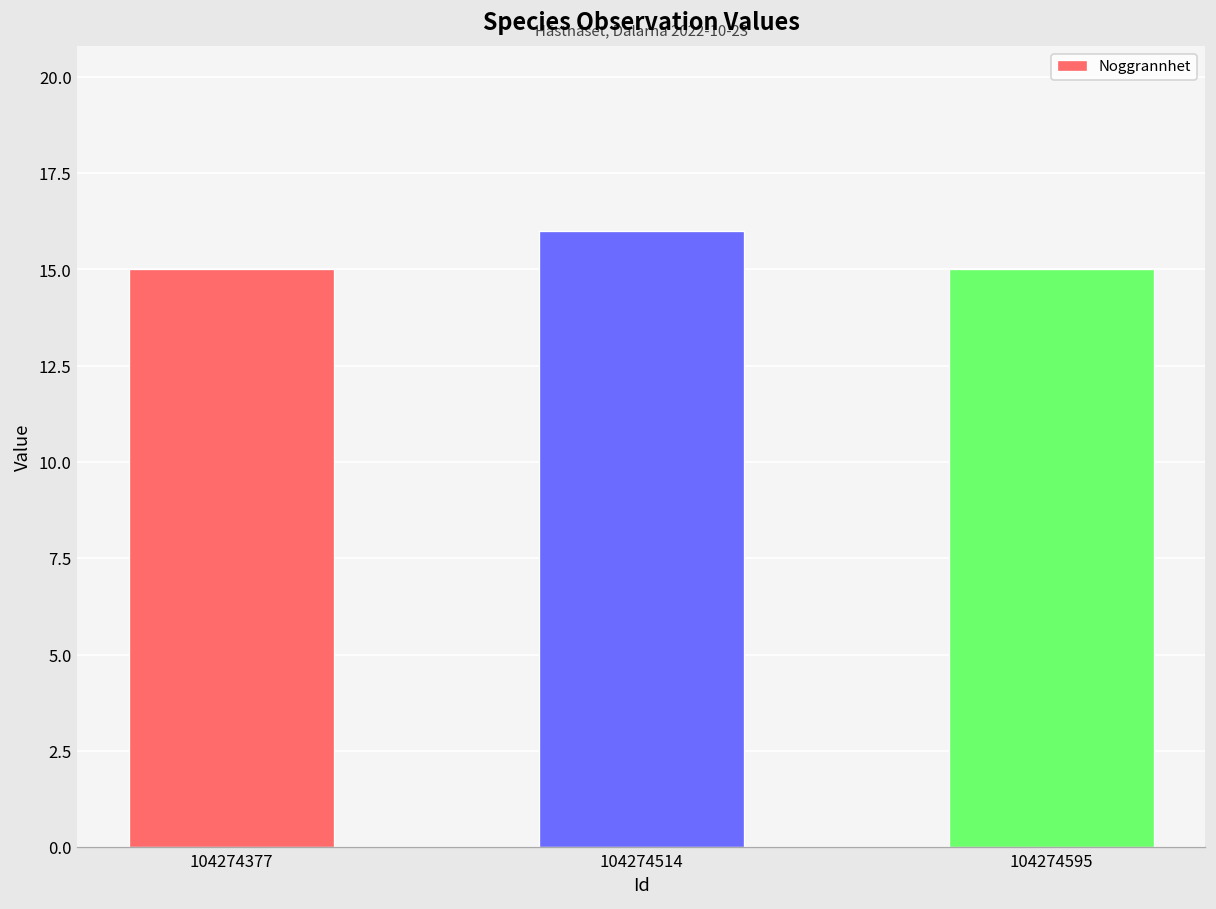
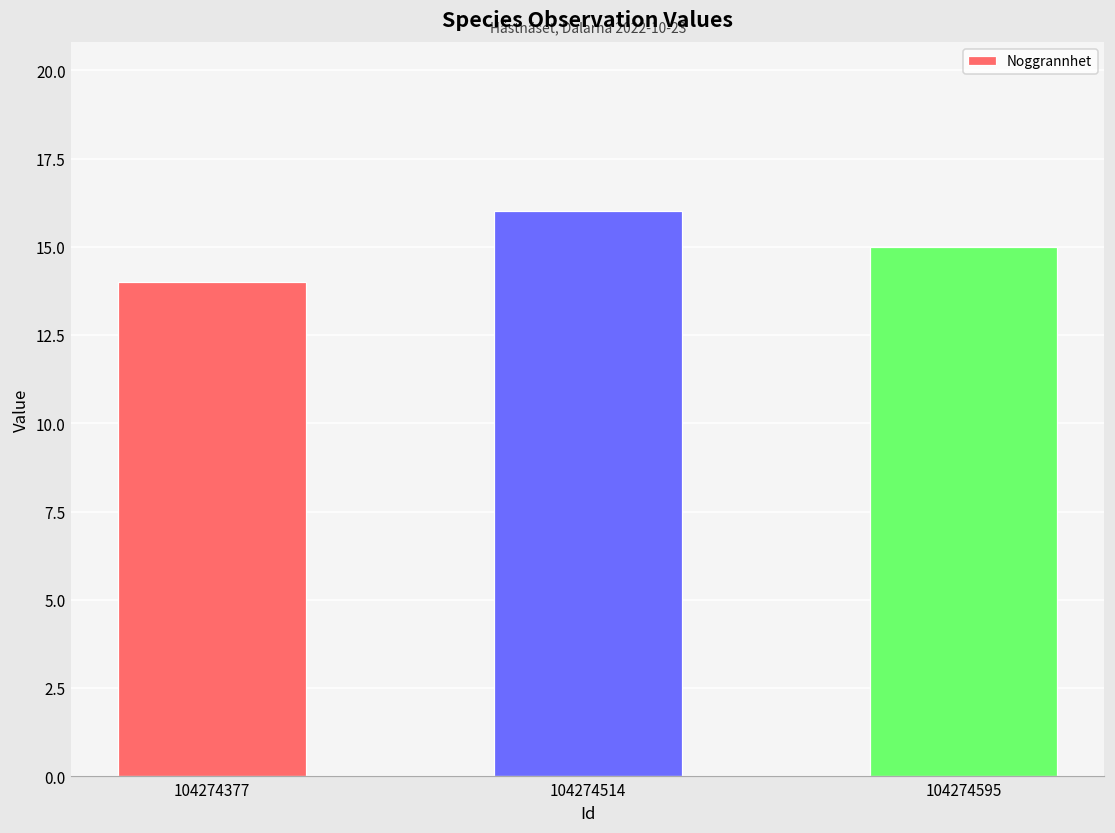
104274377: 15 -> 14
